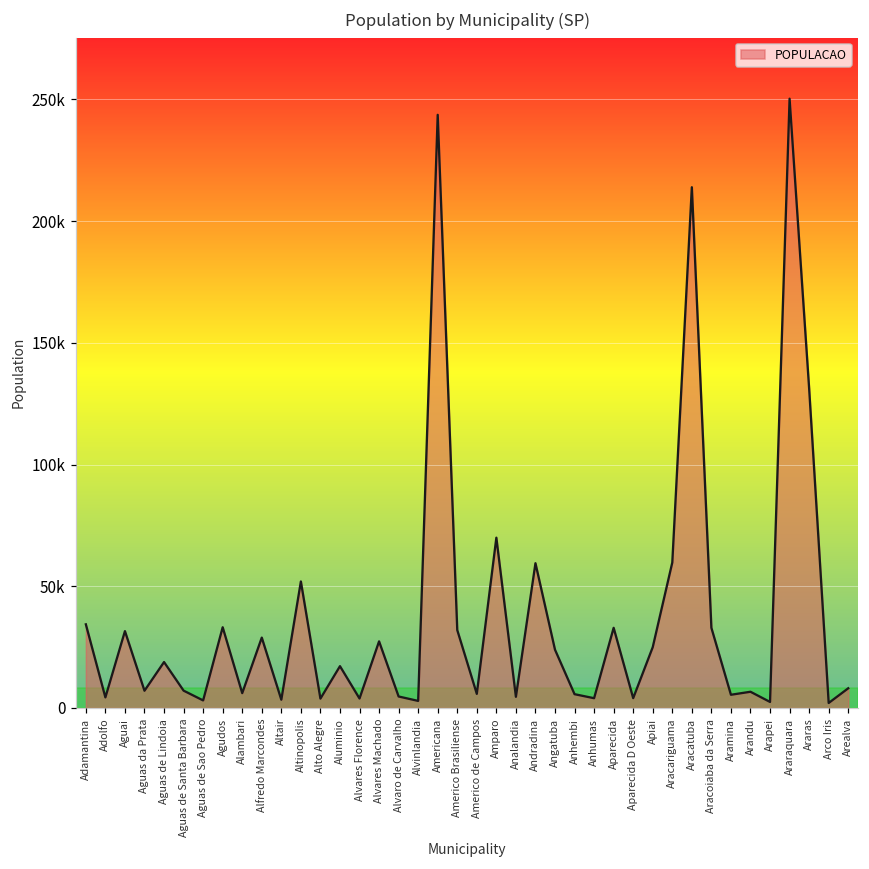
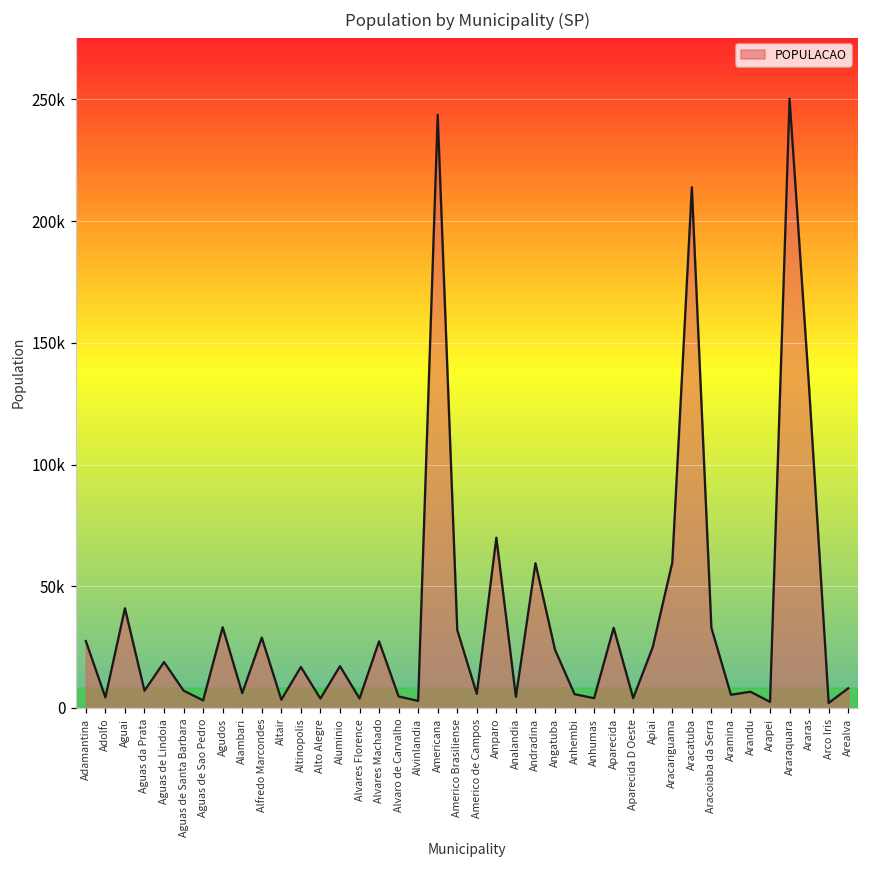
Adamantina: 34000 -> 27000
Aguai: 32000 -> 41000
Altinopolis: 52000 -> 17000
